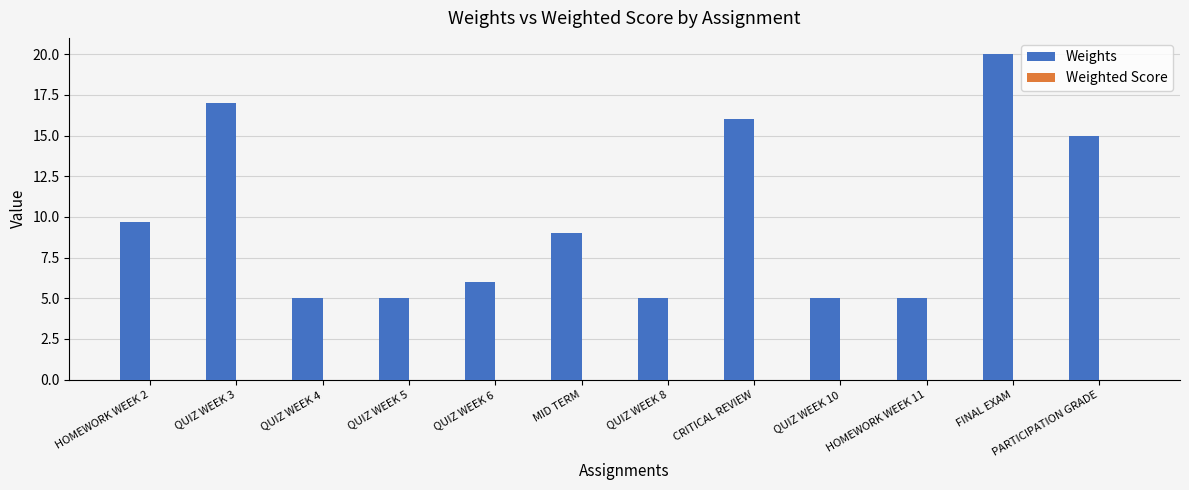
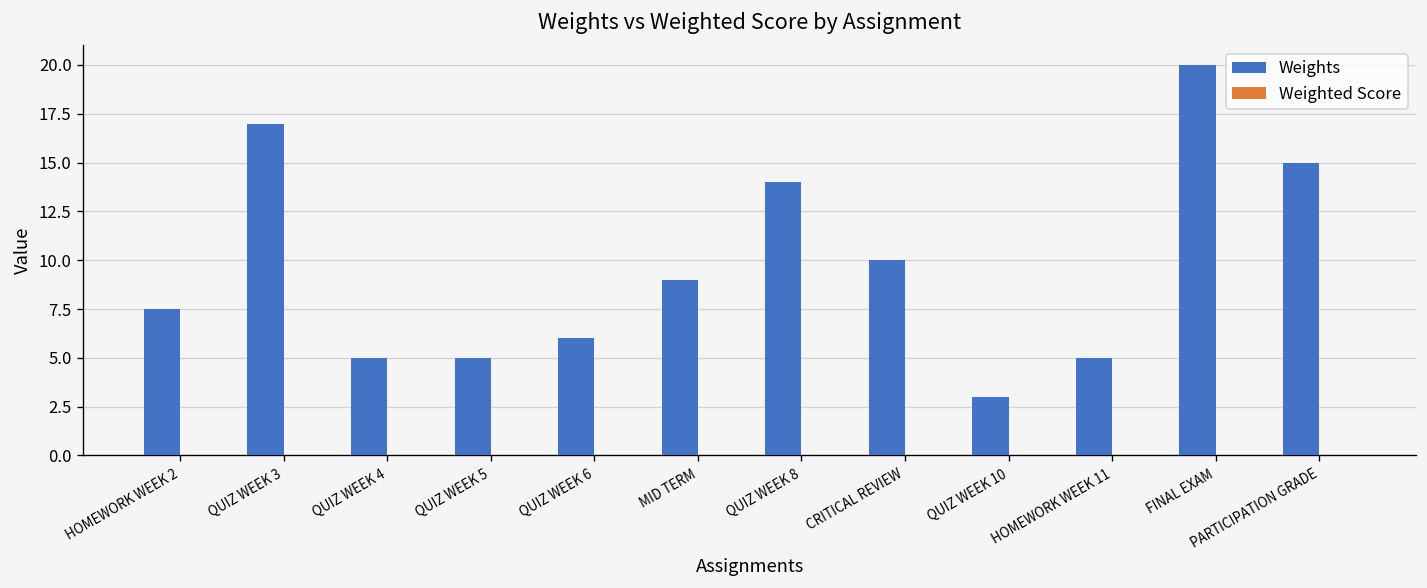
Weights, HOMEWORK WEEK 2: 9.7 -> 7.5
Weights, QUIZ WEEK 8: 5 -> 14
Weights, CRITICAL REVIEW: 16 -> 10
Weights, QUIZ WEEK 10: 5 -> 3
